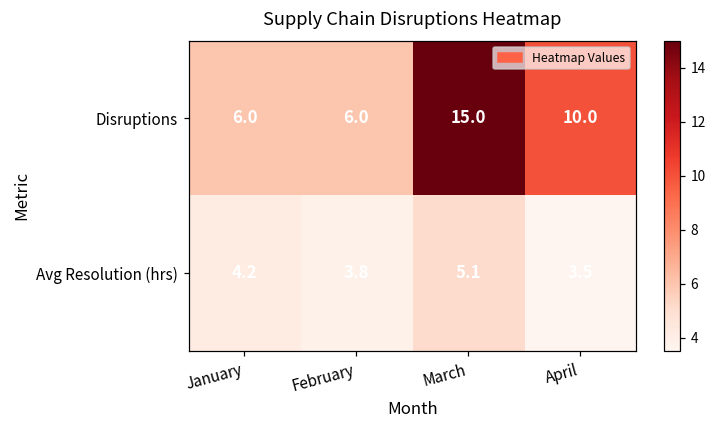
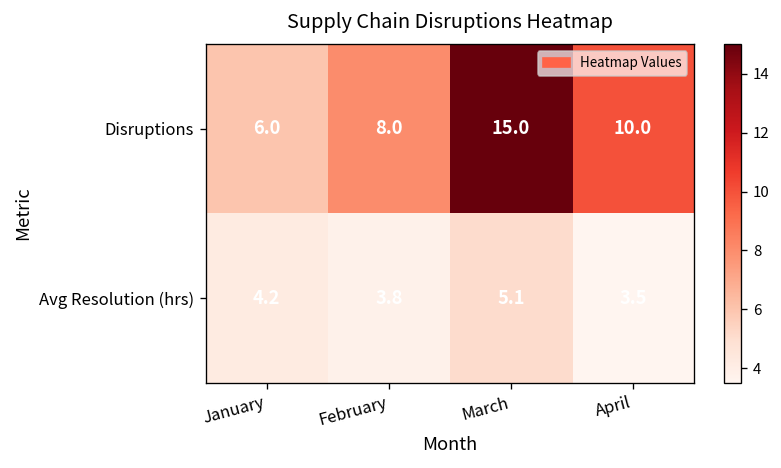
Disruptions, February: 6.0 -> 8.0
